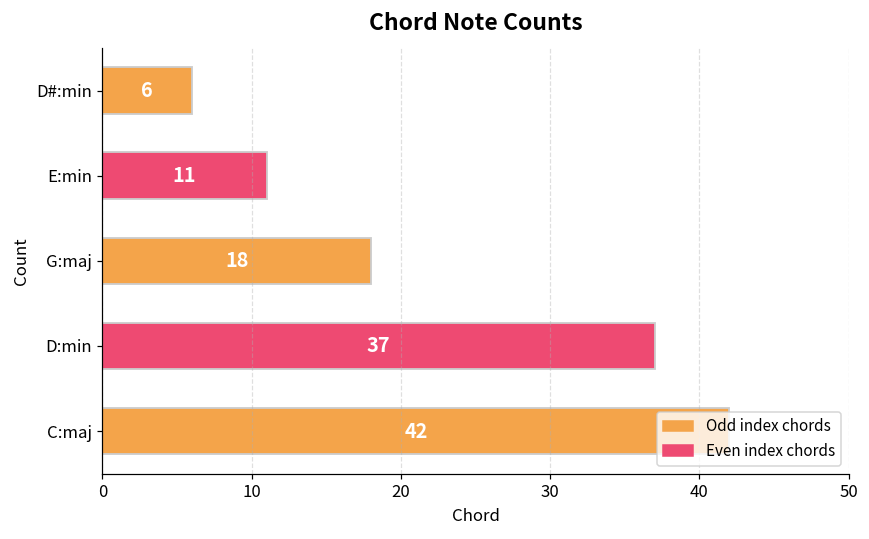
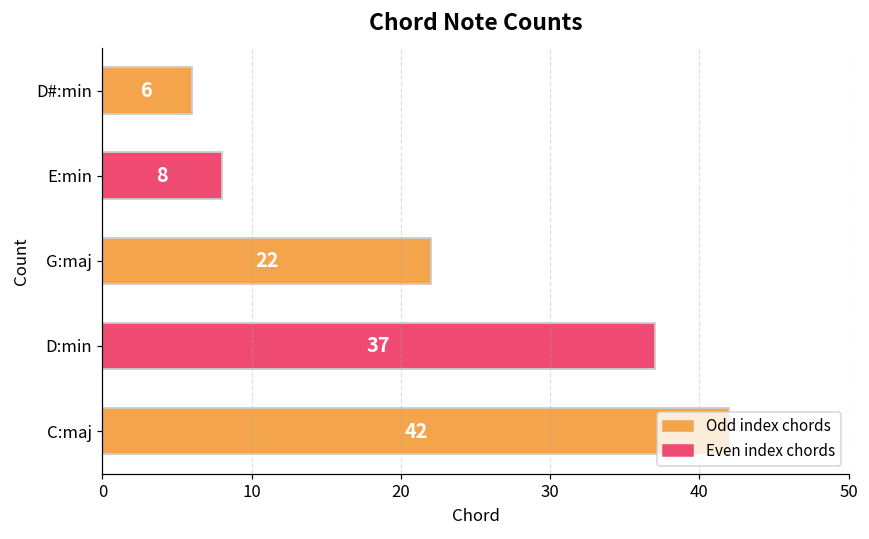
E:min: 11 -> 8
G:maj: 18 -> 22
